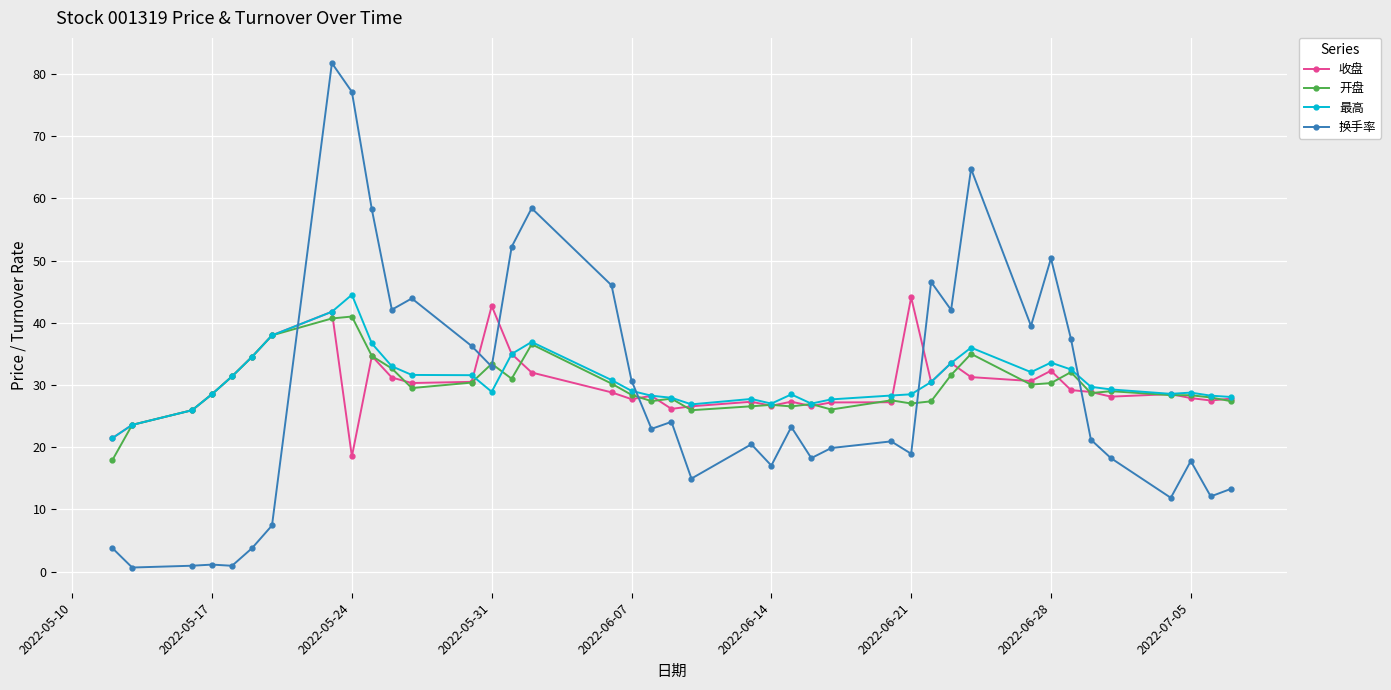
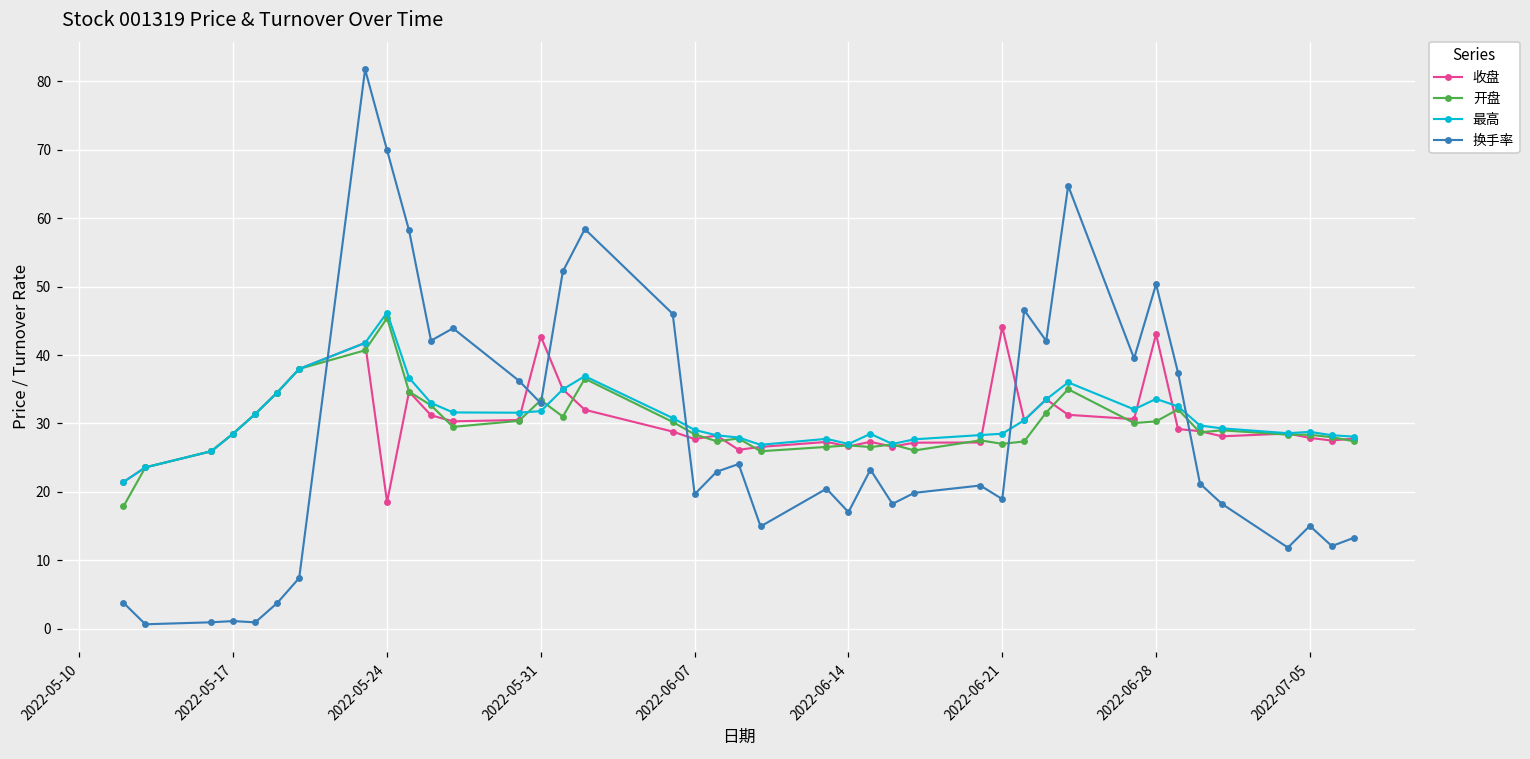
开盘, 2022-05-24: 41 -> 45
最高, 2022-05-24: 45 -> 46
换手率, 2022-05-24: 77 -> 70
最高, 2022-05-31: 29 -> 32
换手率, 2022-06-07: 31 -> 20
收盘, 2022-06-28: 32 -> 43
换手率, 2022-07-05: 18 -> 15
